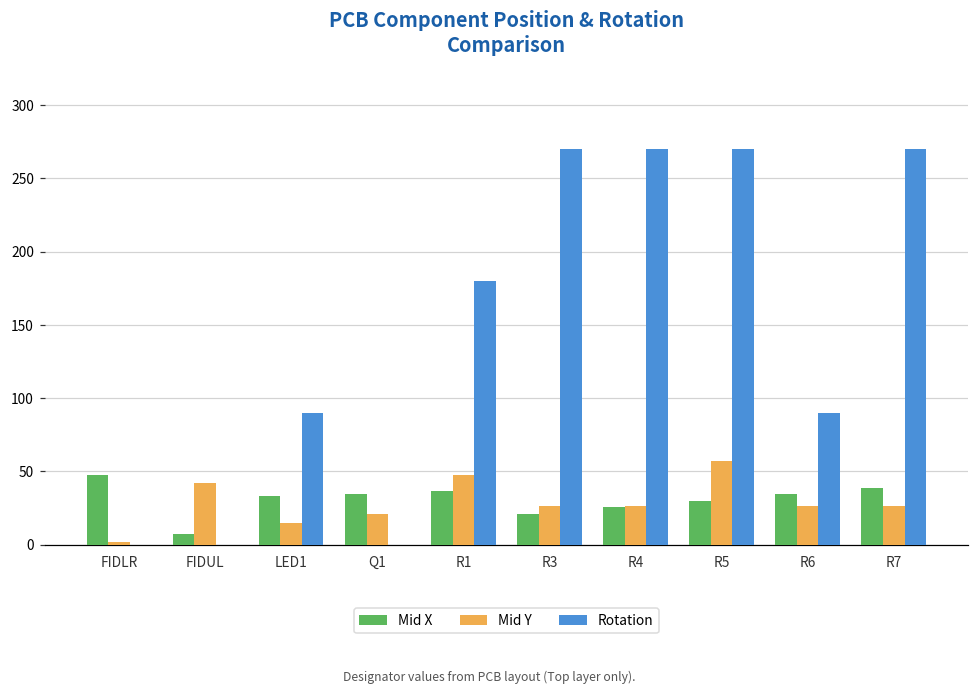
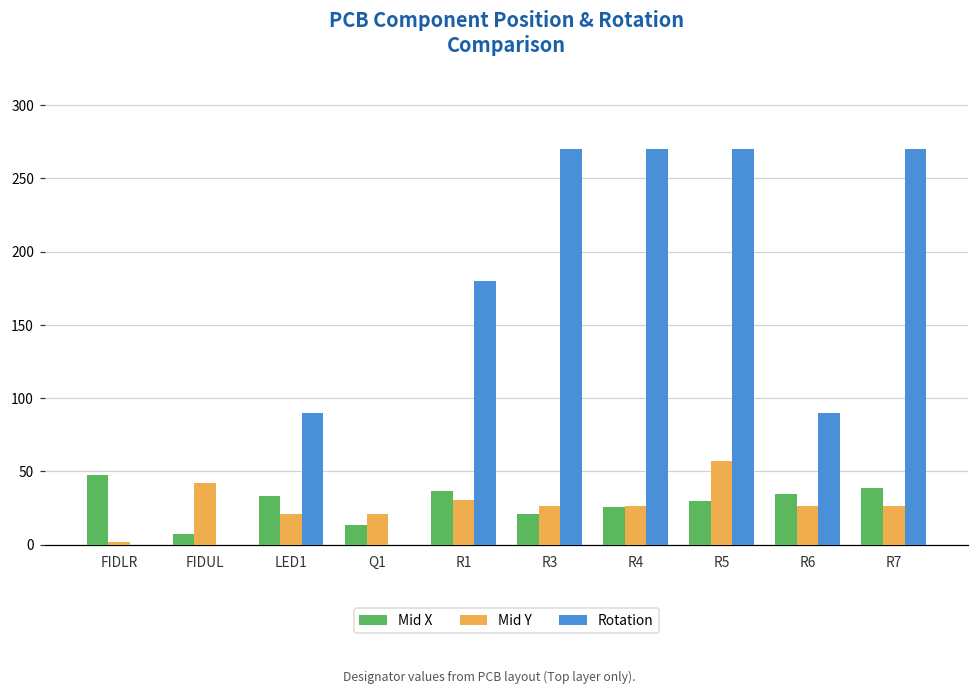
Mid Y, LED1: 15 -> 21
Mid X, Q1: 34 -> 14
Mid Y, R1: 48 -> 30
